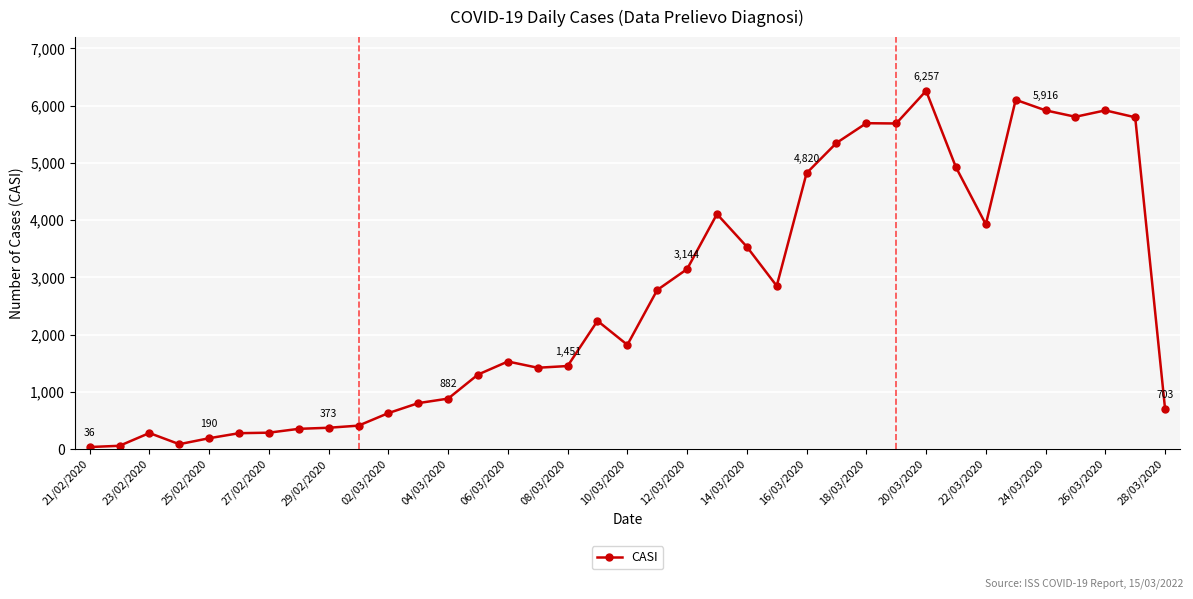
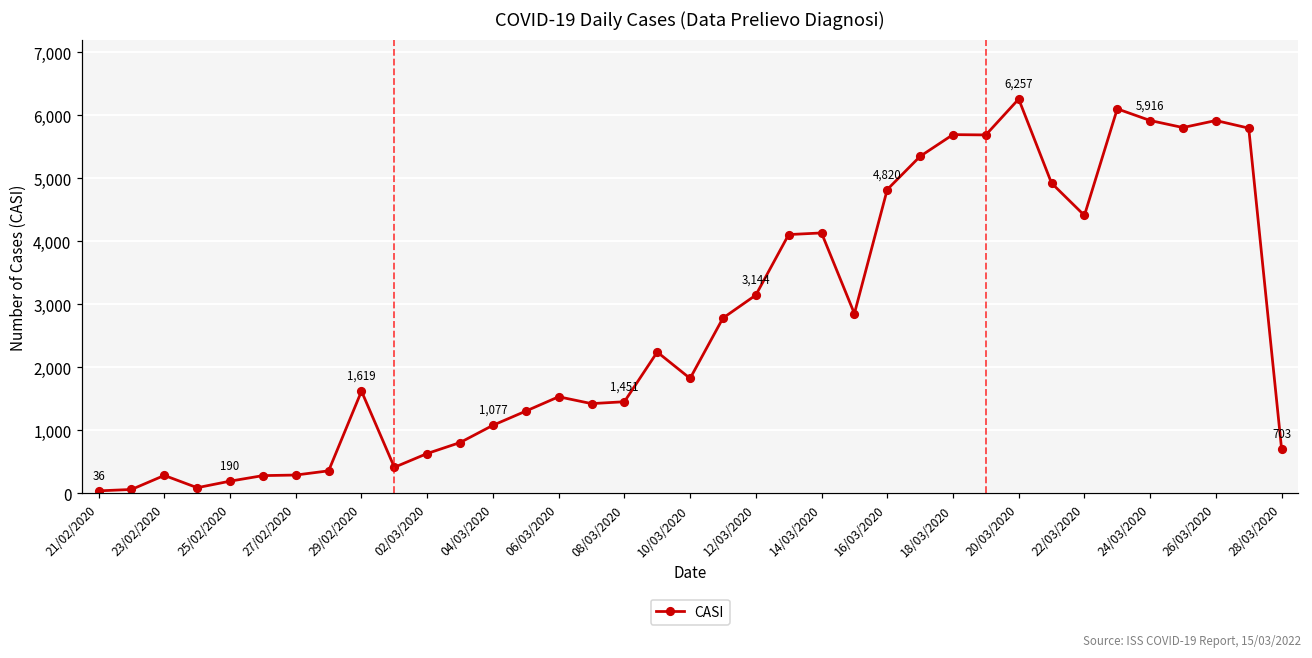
29/02/2020: 373 -> 1,619
04/03/2020: 882 -> 1,077
14/03/2020: 3,500 -> 4,100
22/03/2020: 3,900 -> 4,400
